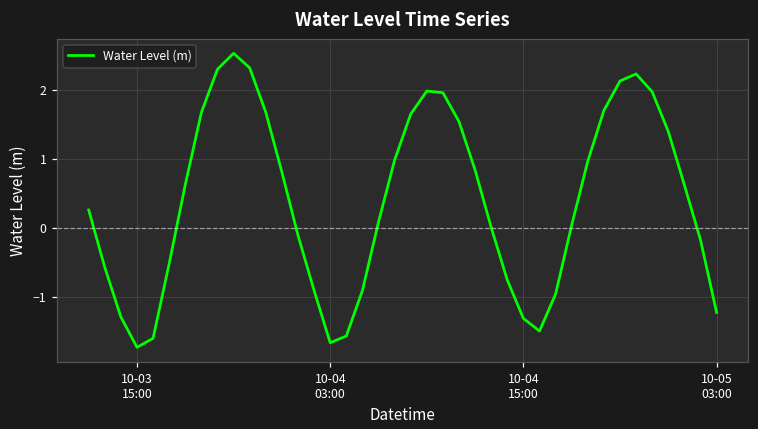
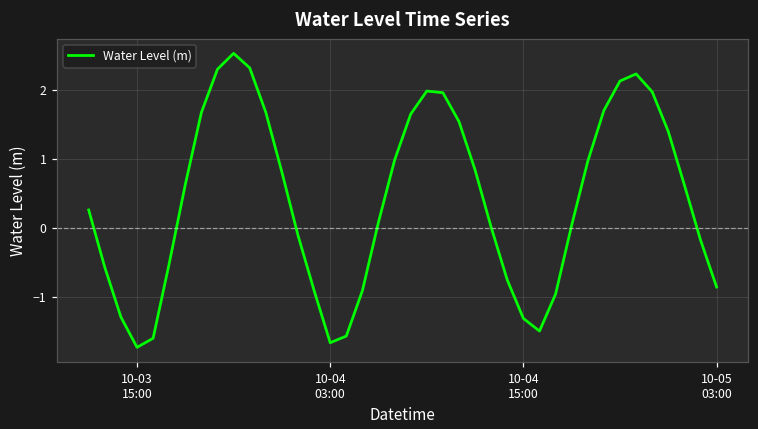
10-05 03:00: -1.2 -> -0.9
